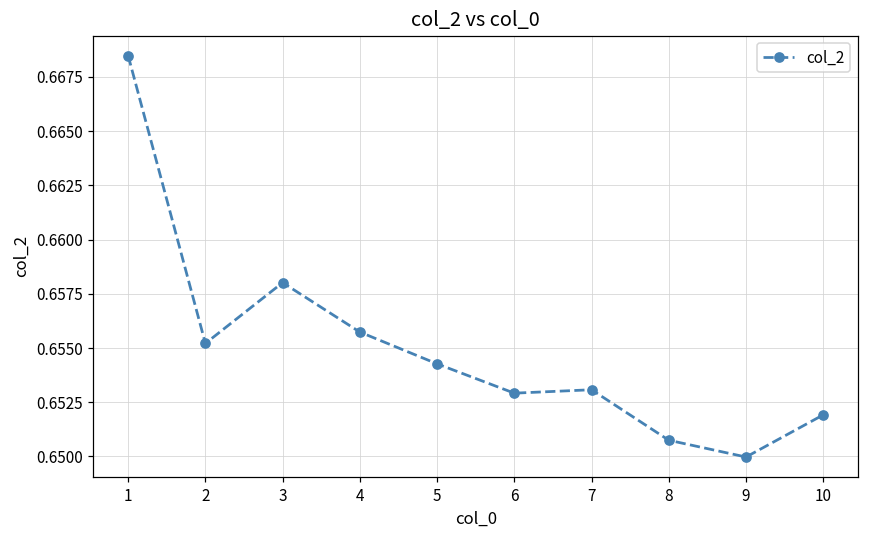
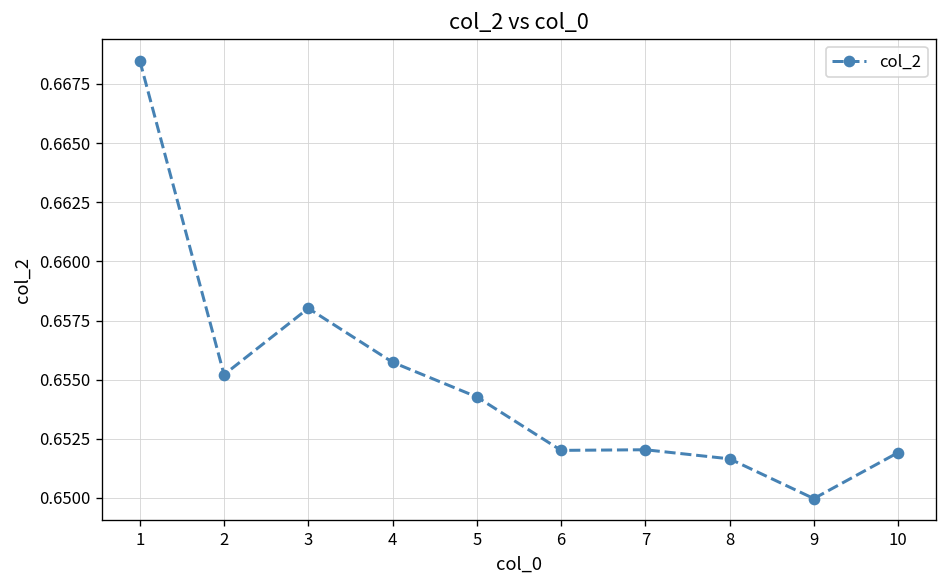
6: 0.6529 -> 0.6520
7: 0.6531 -> 0.6520
8: 0.6507 -> 0.6517
